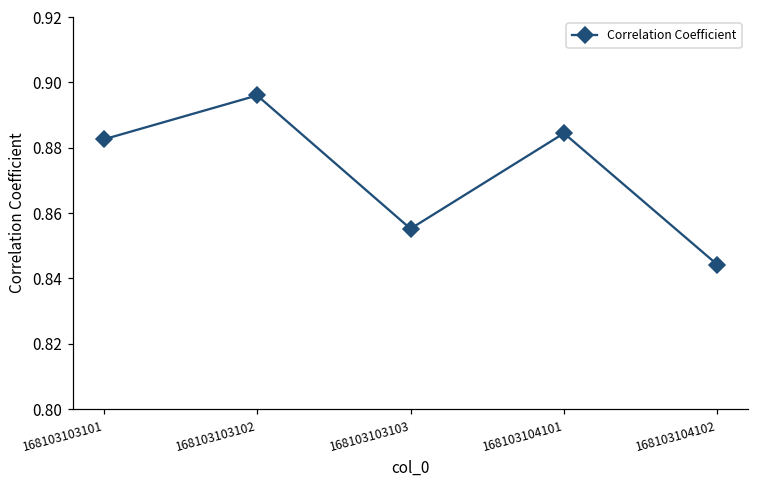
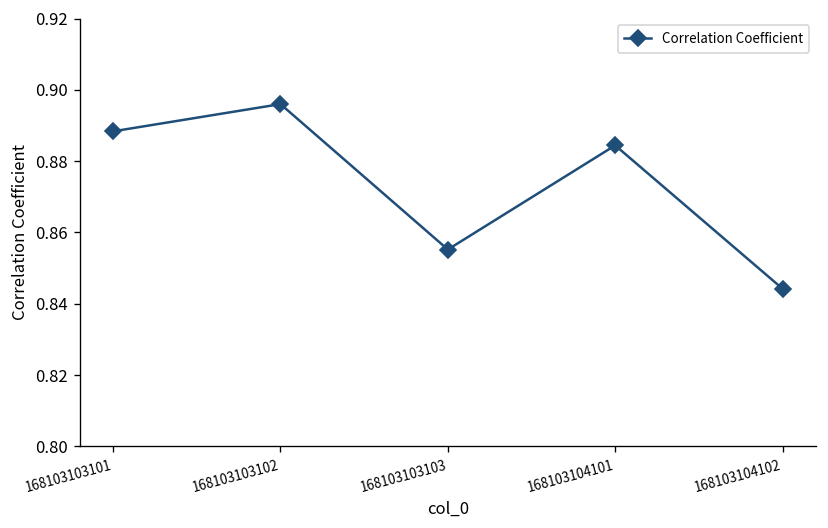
168103103101: 0.883 -> 0.888
